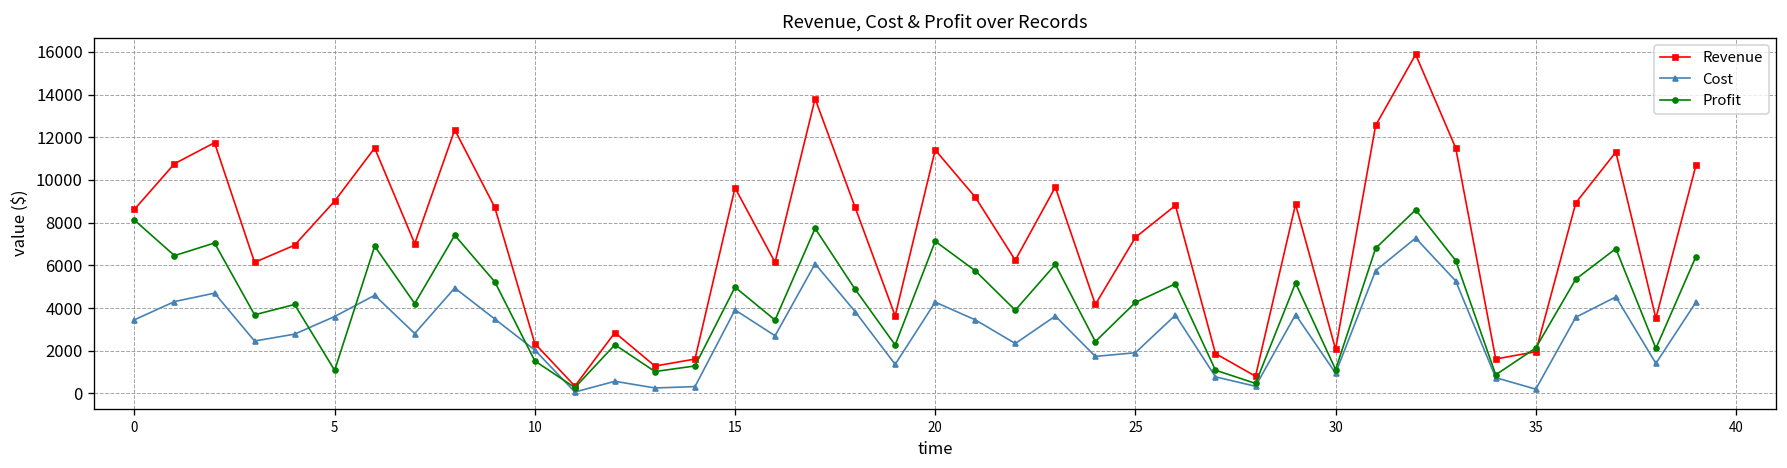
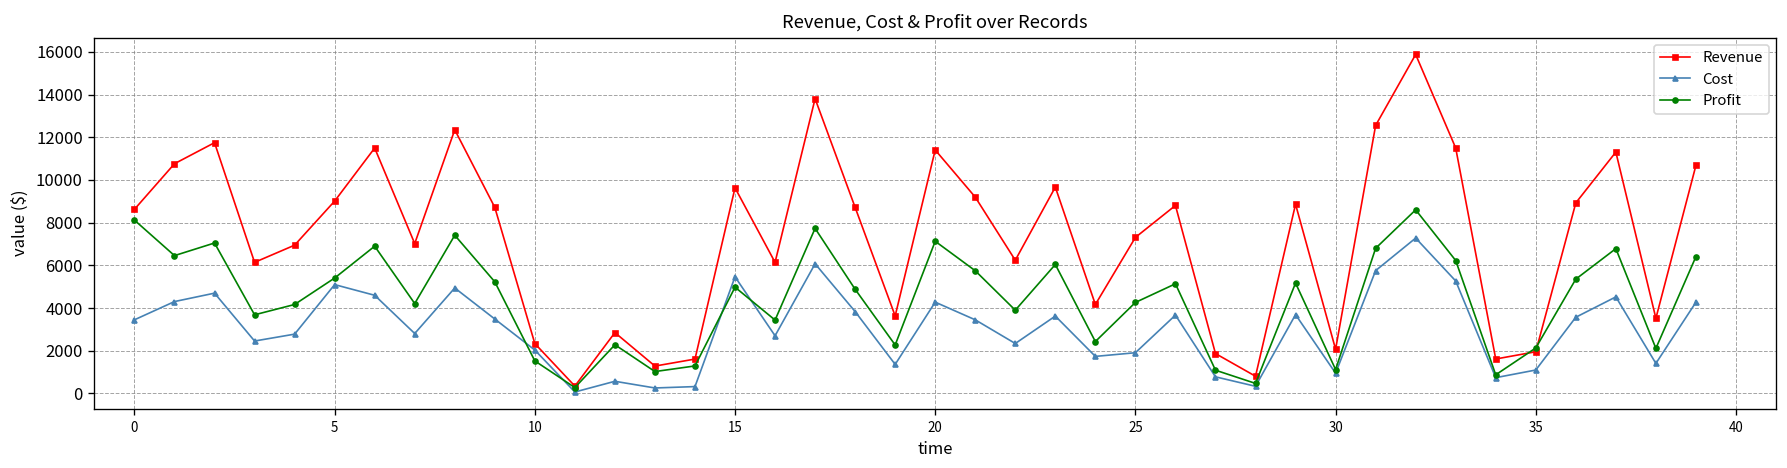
Cost, 5: 3600 -> 5100
Profit, 5: 1100 -> 5400
Cost, 15: 3900 -> 5500
Cost, 35: 200 -> 1100
